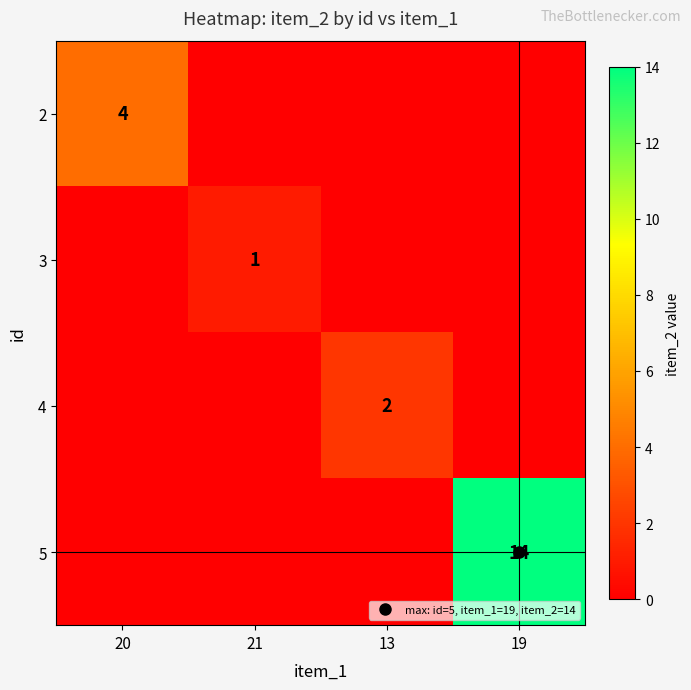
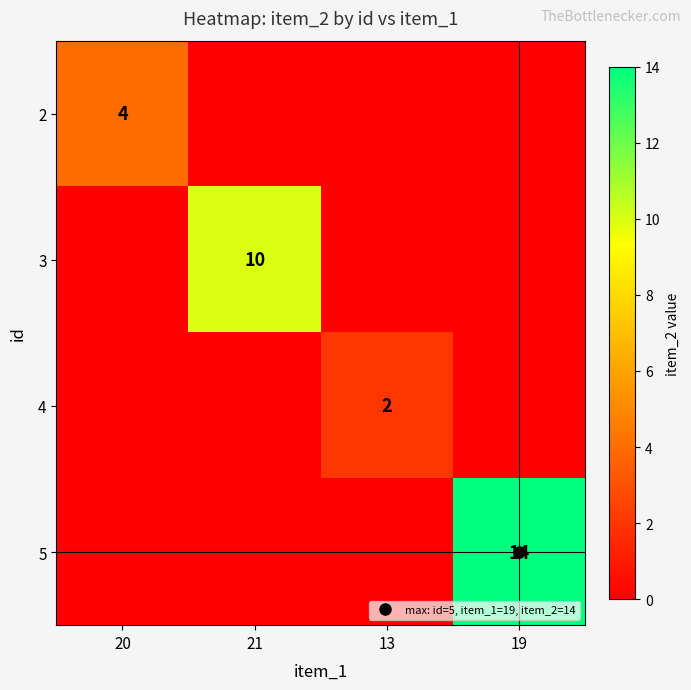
3, 21: 1 -> 10
